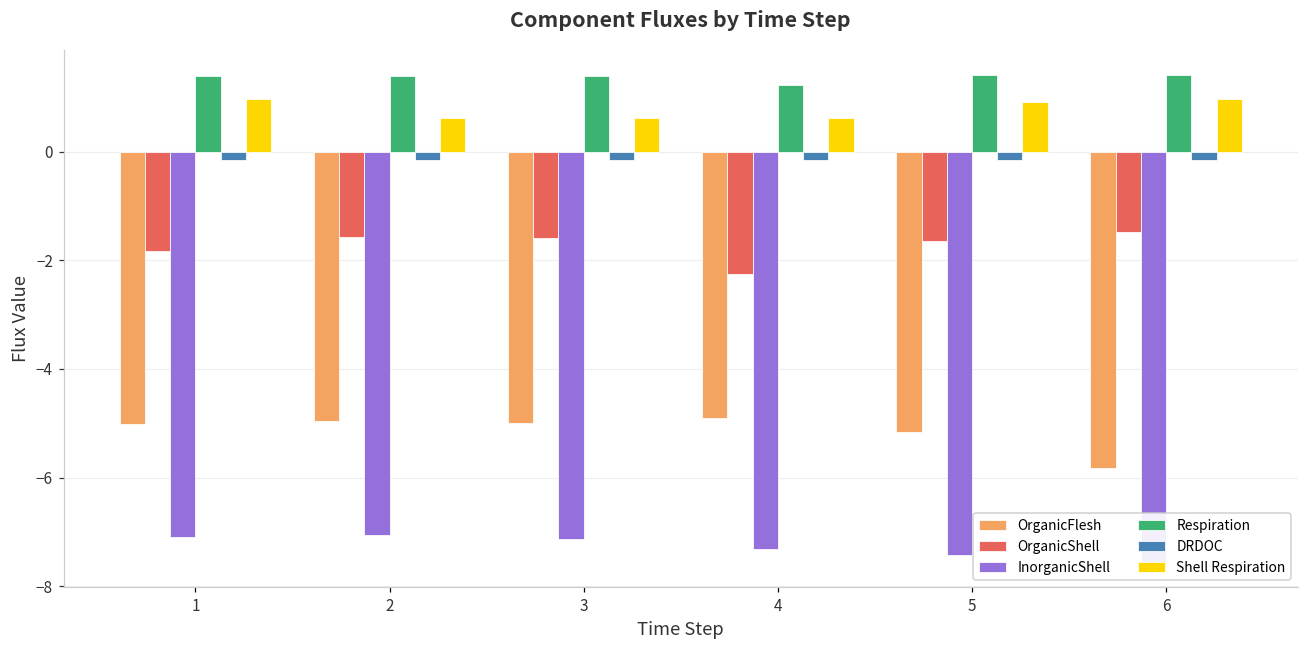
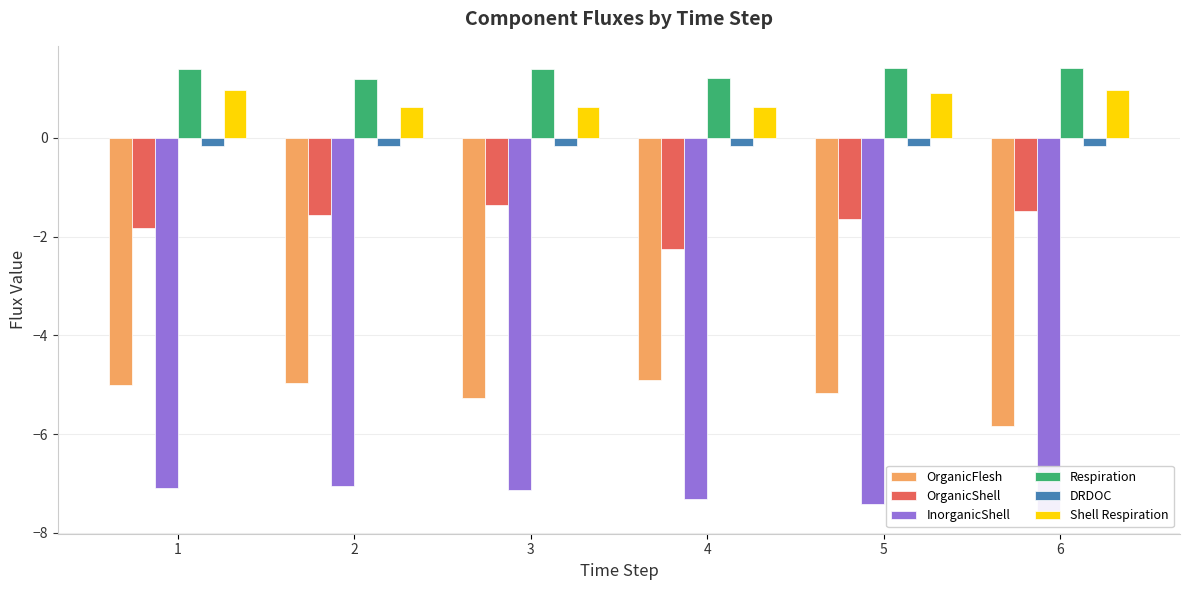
Respiration, 2: 1.4 -> 1.2
OrganicFlesh, 3: -5.0 -> -5.3
OrganicShell, 3: -1.6 -> -1.4
